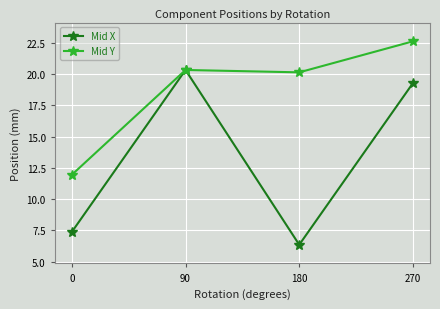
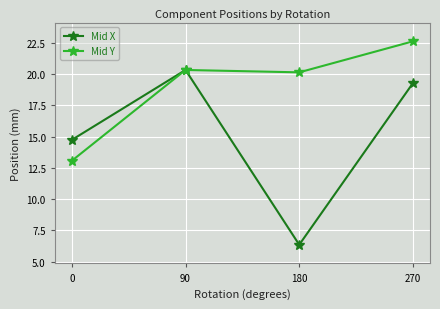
Mid X, 0: 7.4 -> 14.7
Mid Y, 0: 11.9 -> 13.1
